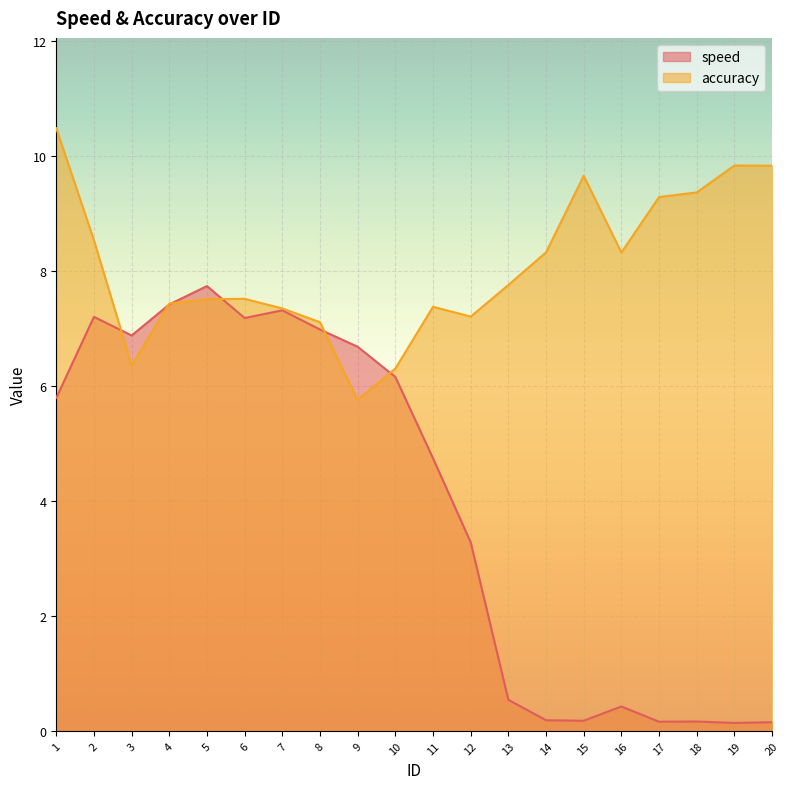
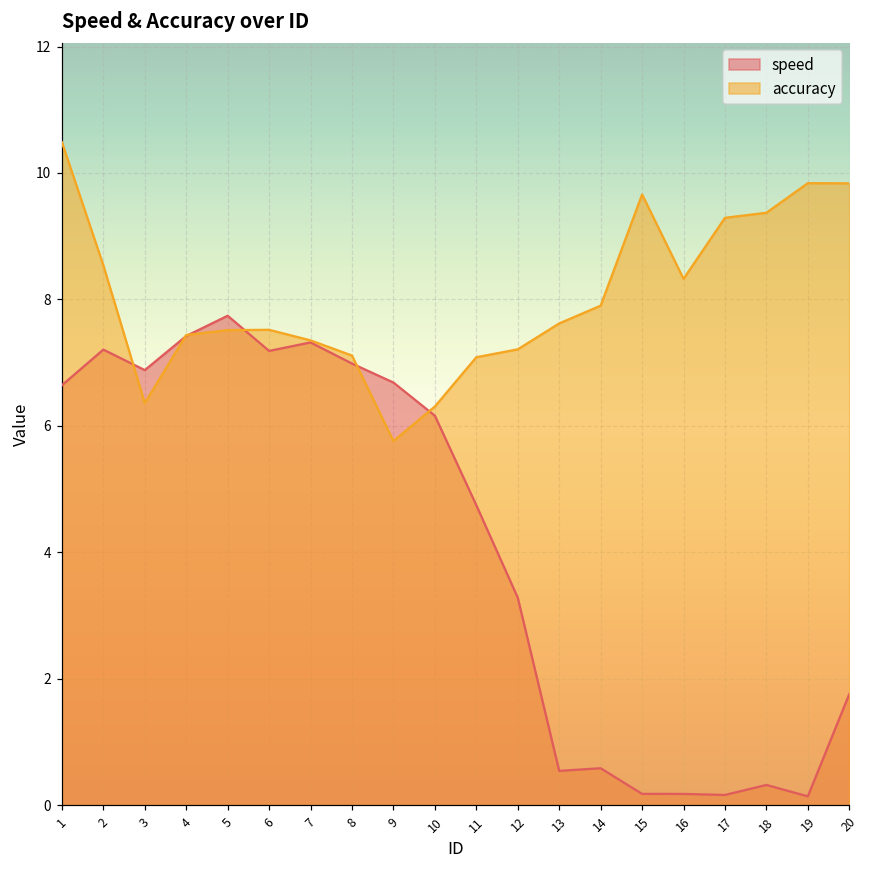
speed, 1: 5.8 -> 6.6
accuracy, 11: 7.4 -> 7.1
accuracy, 13: 7.8 -> 7.6
speed, 14: 0.2 -> 0.6
accuracy, 14: 8.3 -> 7.9
speed, 16: 0.4 -> 0.2
speed, 18: 0.2 -> 0.3
speed, 20: 0.2 -> 1.8
